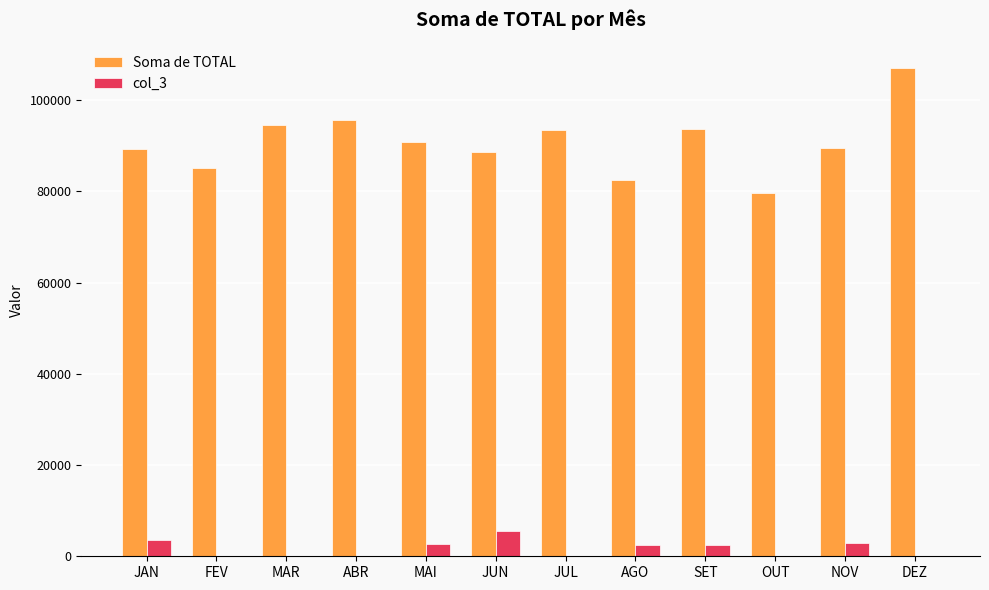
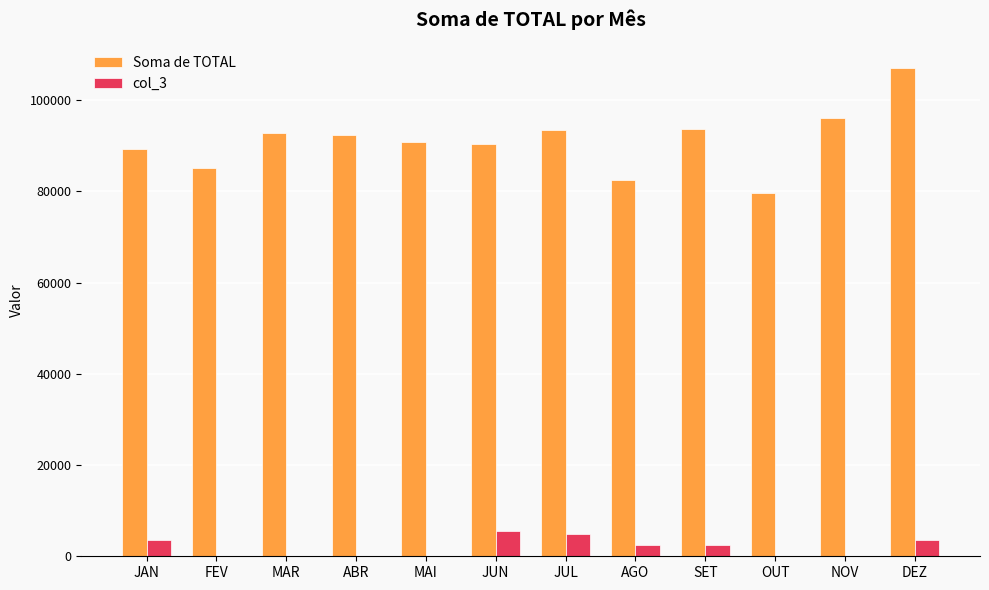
Soma de TOTAL, MAR: 95000 -> 93000
Soma de TOTAL, ABR: 96000 -> 92000
col_3, MAI: 3000 -> 0
Soma de TOTAL, JUN: 89000 -> 90000
col_3, JUL: 0 -> 5000
Soma de TOTAL, NOV: 89000 -> 96000
col_3, NOV: 3000 -> 0
col_3, DEZ: 0 -> 4000
